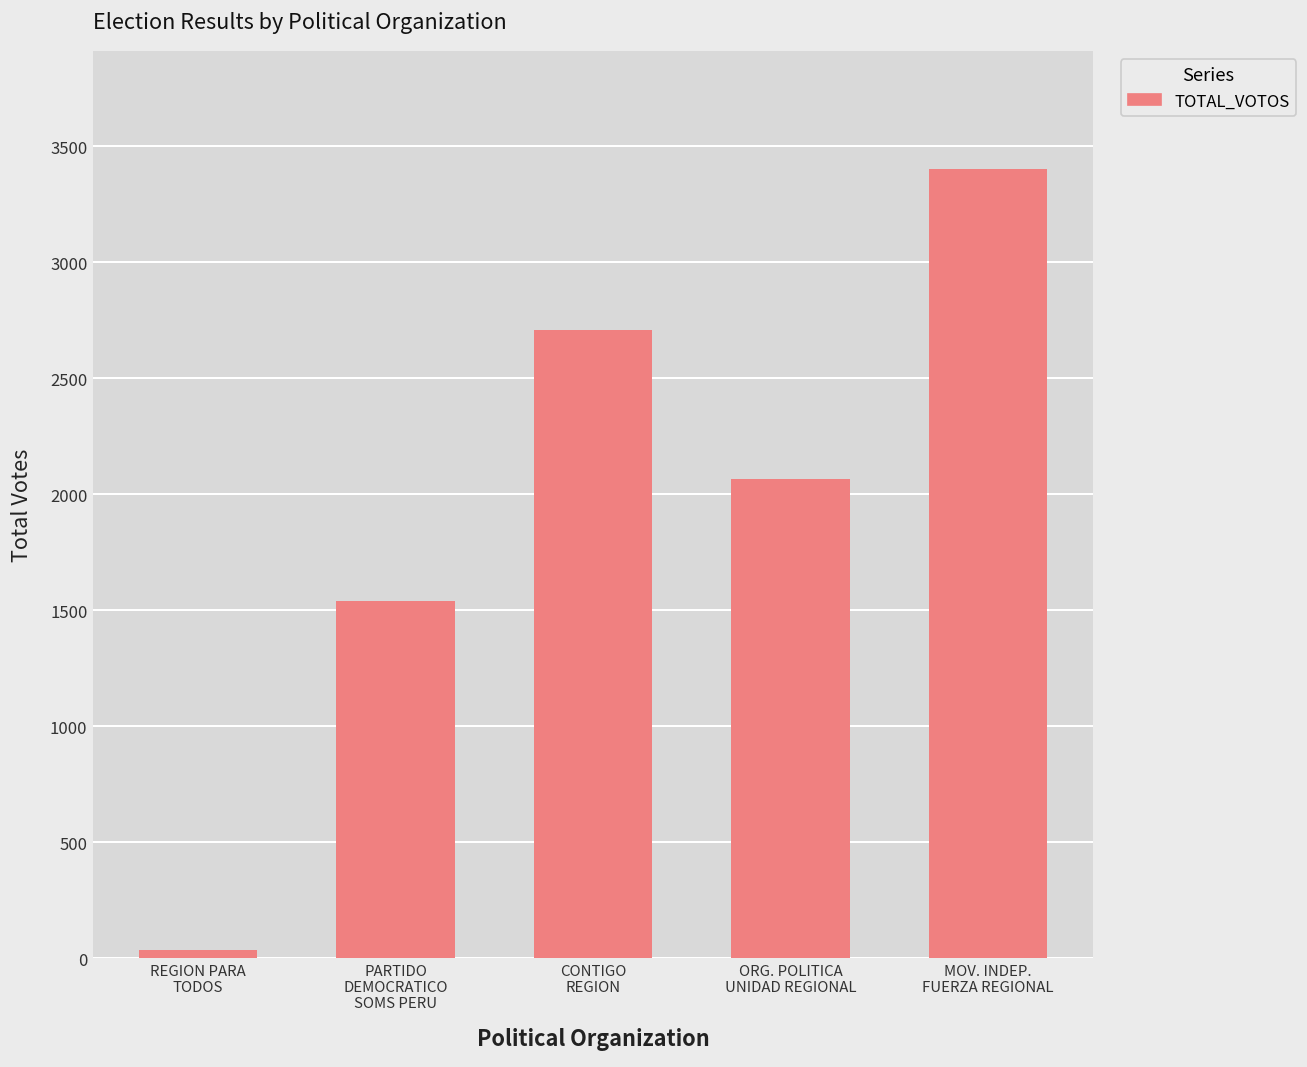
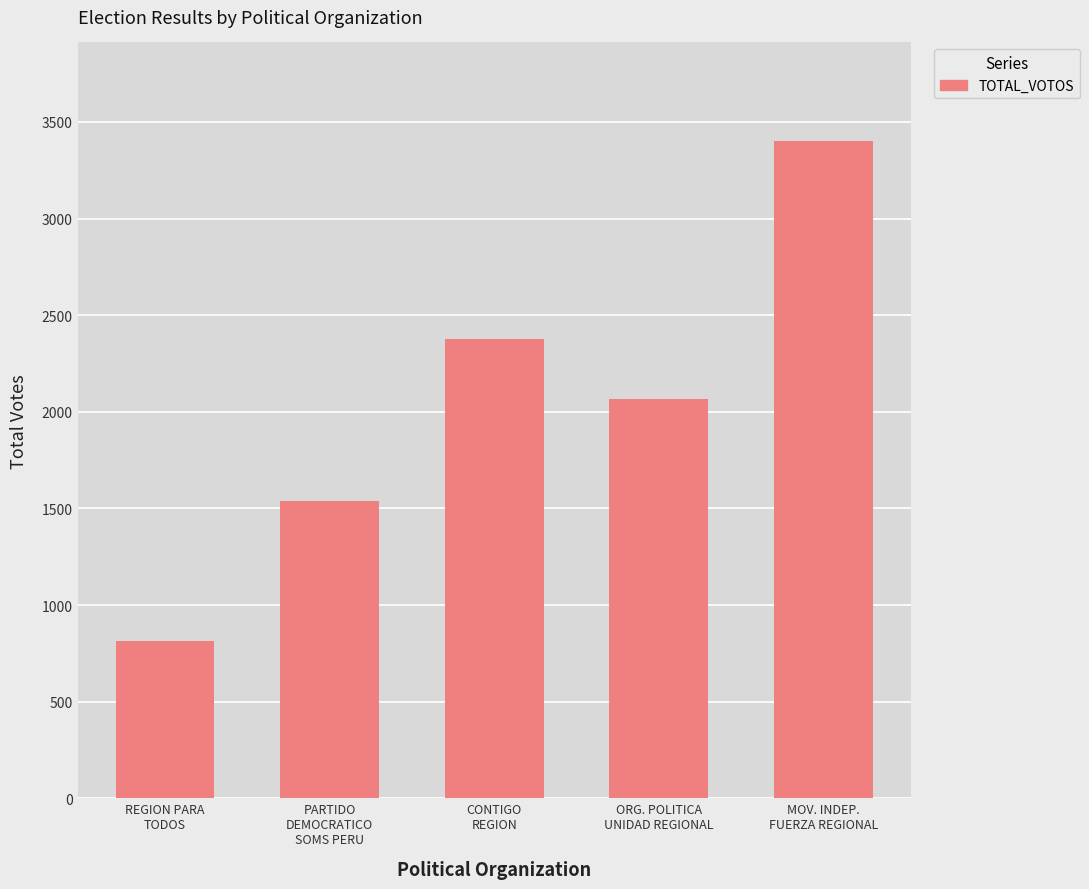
REGION PARA TODOS: 30 -> 810
CONTIGO REGION: 2710 -> 2380
